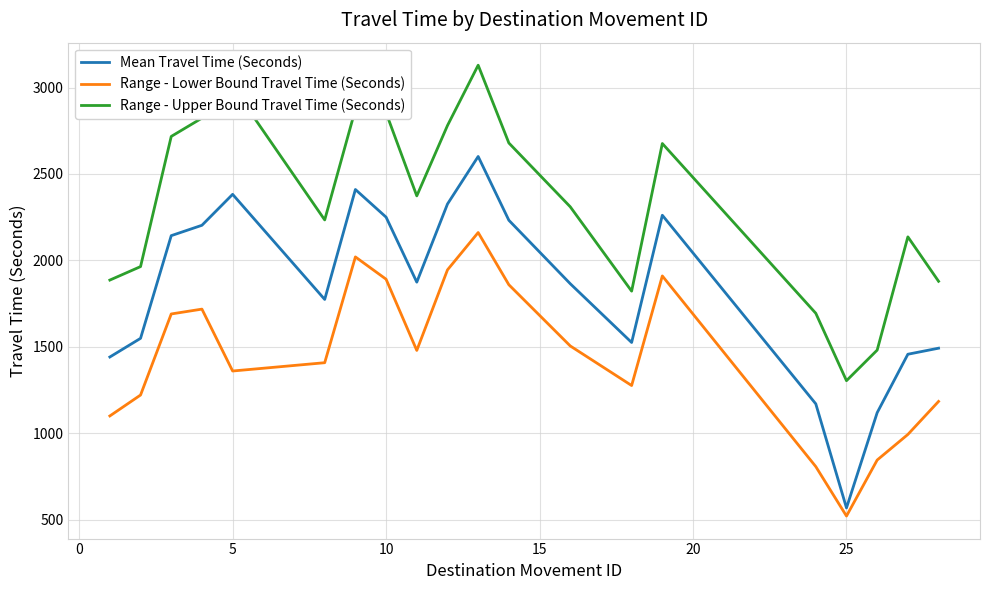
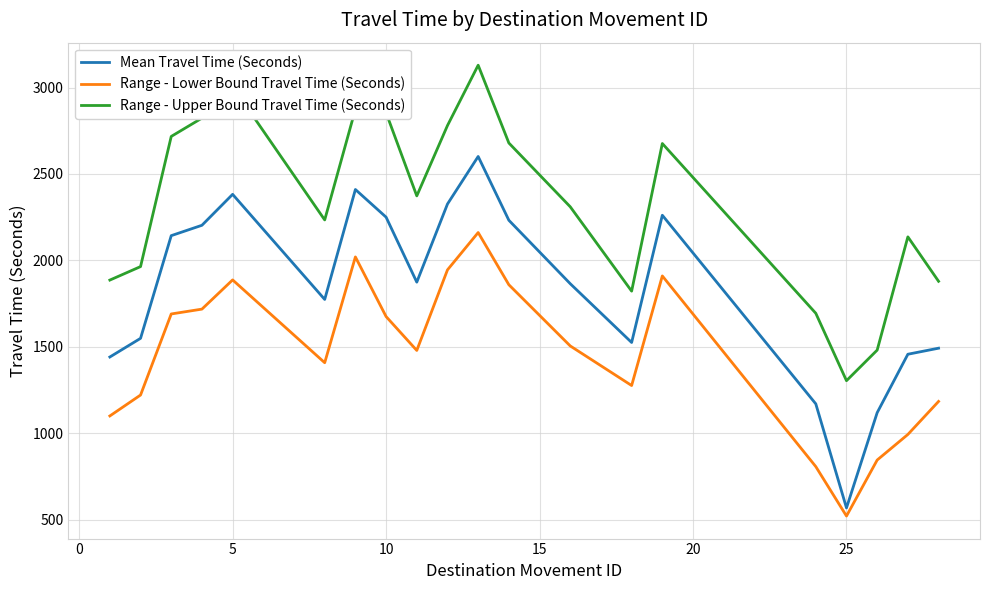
Range - Lower Bound Travel Time (Seconds), 5: 1360 -> 1890
Range - Lower Bound Travel Time (Seconds), 10: 1890 -> 1680
